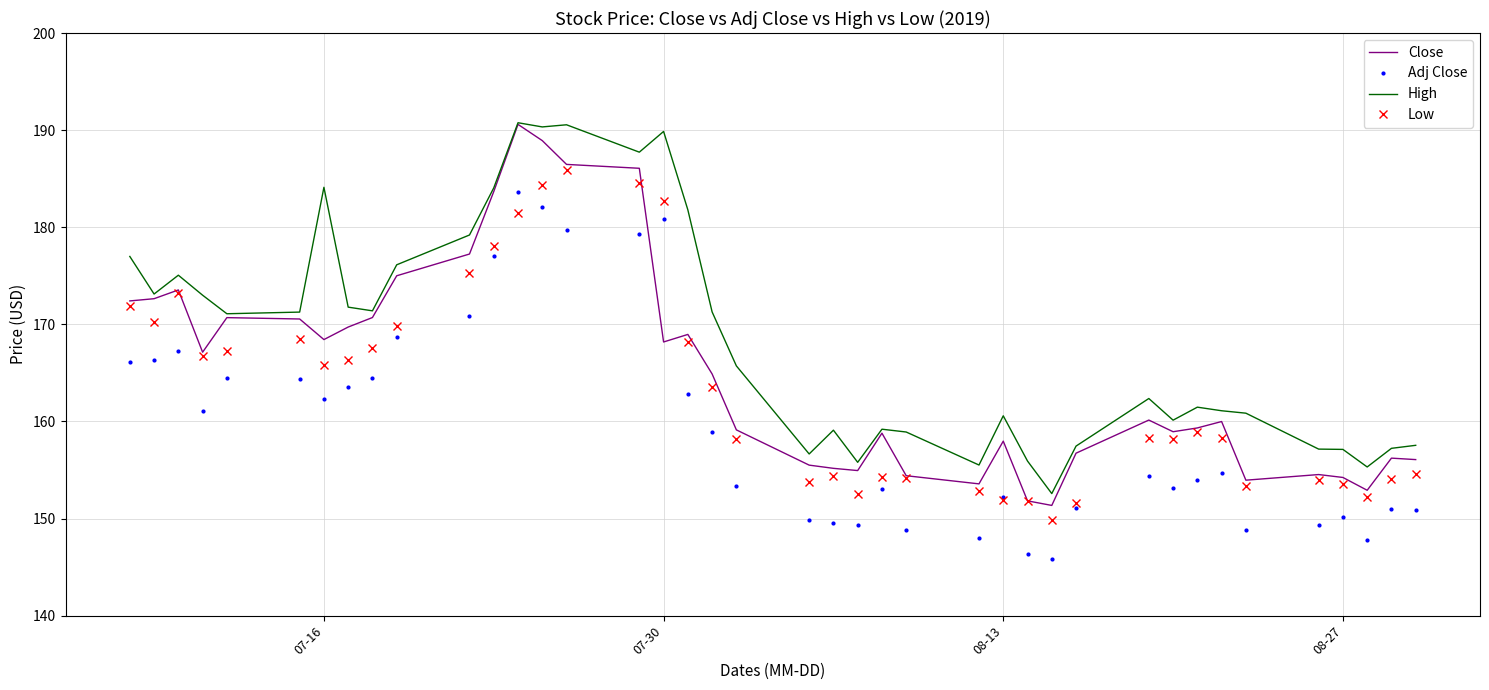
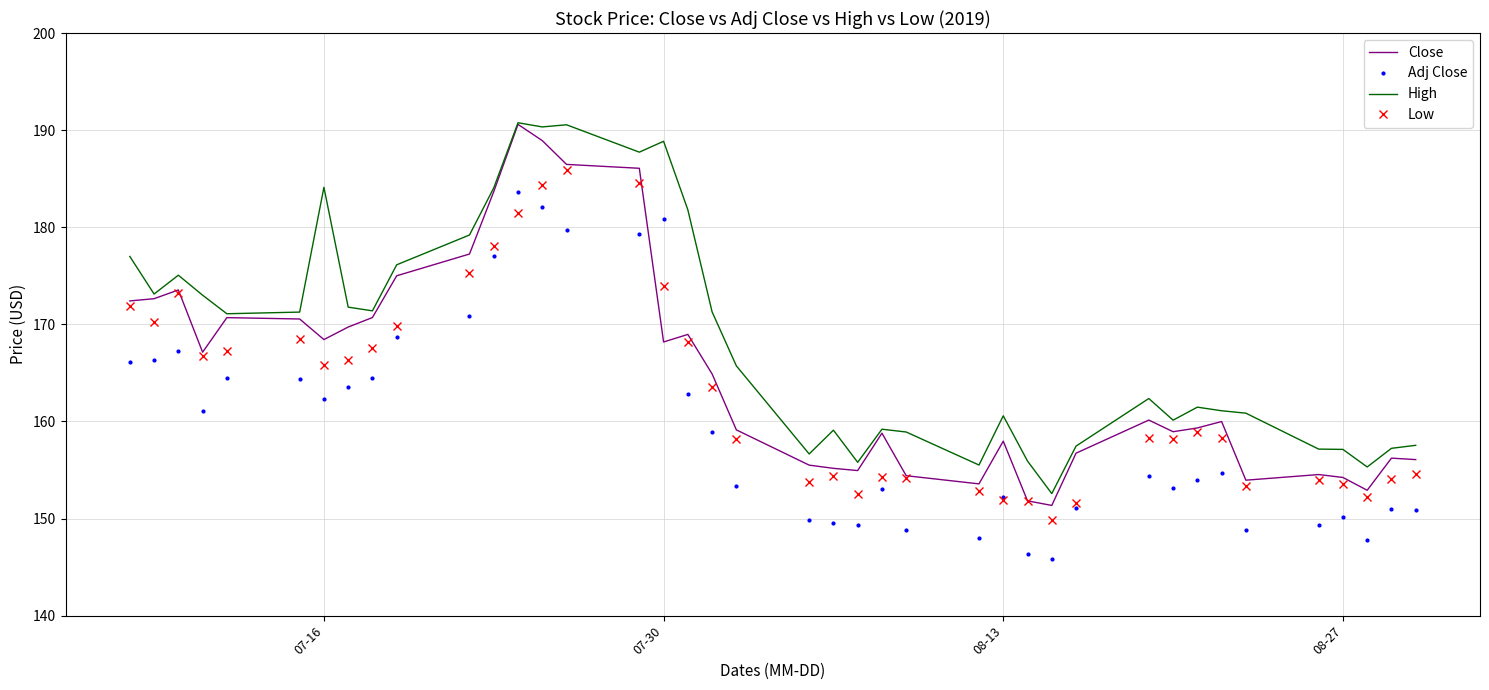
High, 07-30: 190 -> 189
Low, 07-30: 183 -> 174
